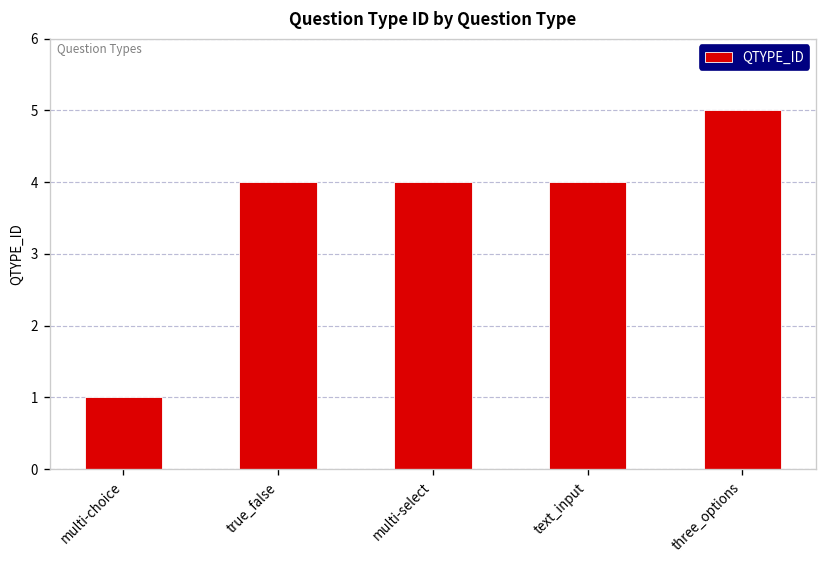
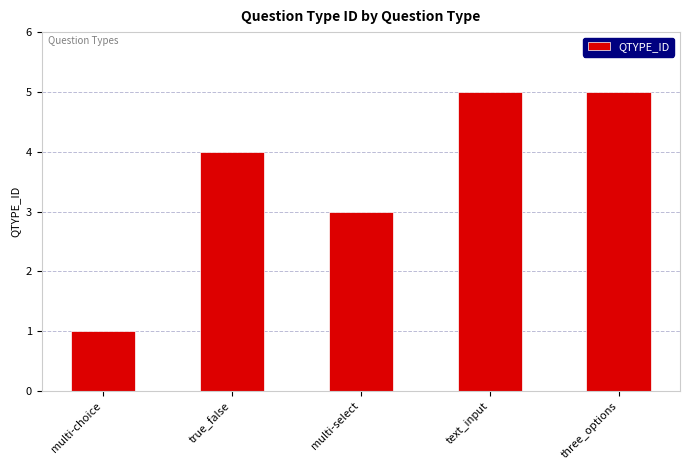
multi-select: 4 -> 3
text_input: 4 -> 5
